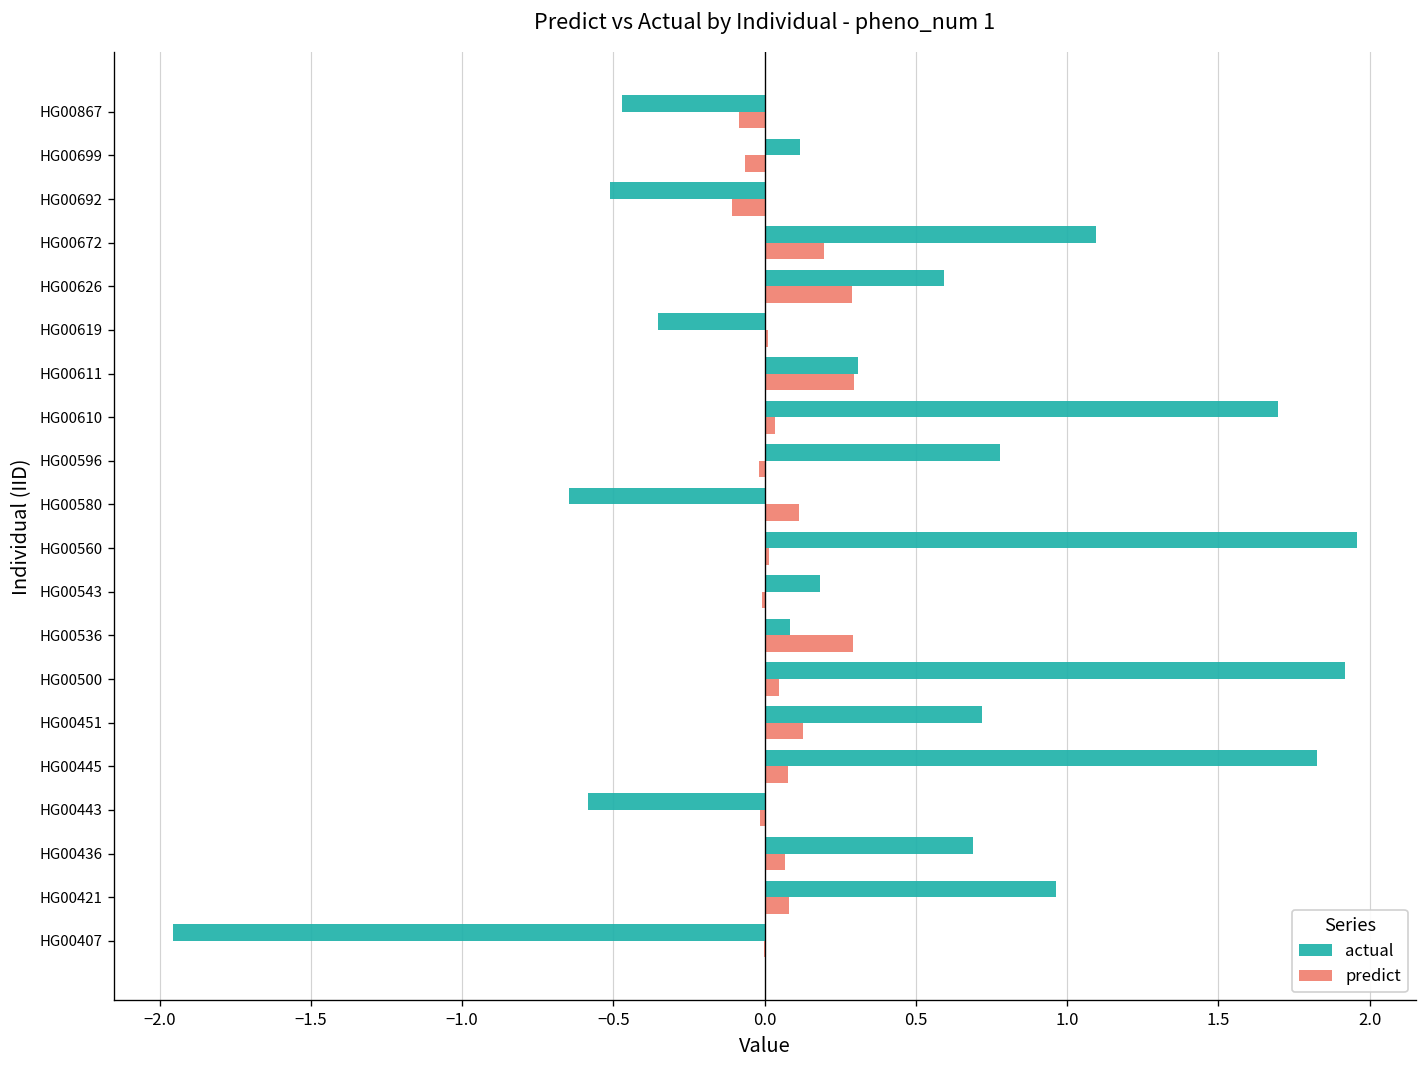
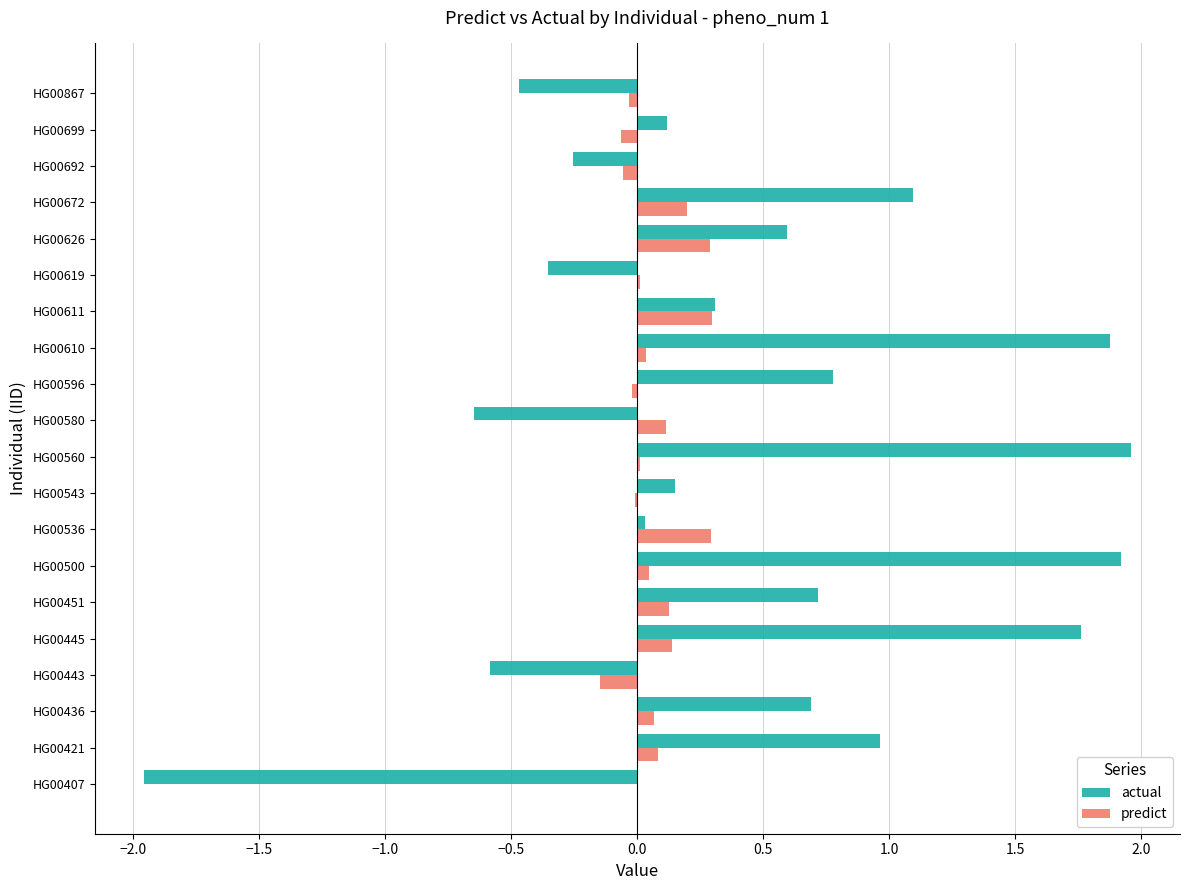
predict, HG00867: -0.09 -> -0.03
actual, HG00692: -0.51 -> -0.26
predict, HG00692: -0.11 -> -0.06
actual, HG00610: 1.70 -> 1.88
actual, HG00543: 0.18 -> 0.15
actual, HG00536: 0.08 -> 0.03
actual, HG00445: 1.83 -> 1.76
predict, HG00445: 0.08 -> 0.14
predict, HG00443: -0.02 -> -0.15
